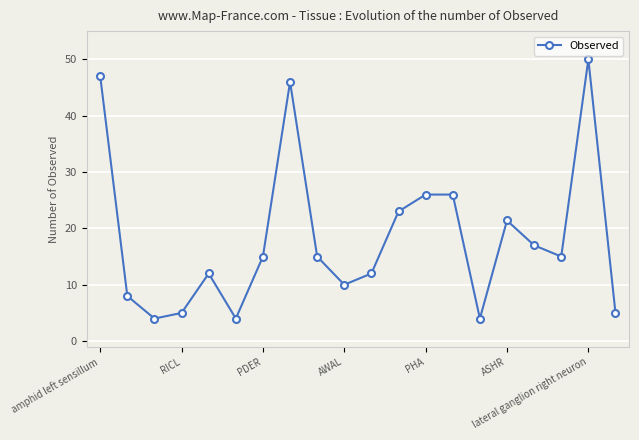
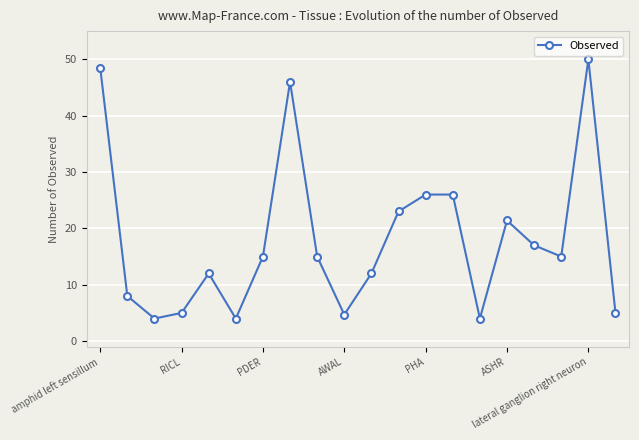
amphid left sensillum: 47 -> 49
AWAL: 10 -> 5
